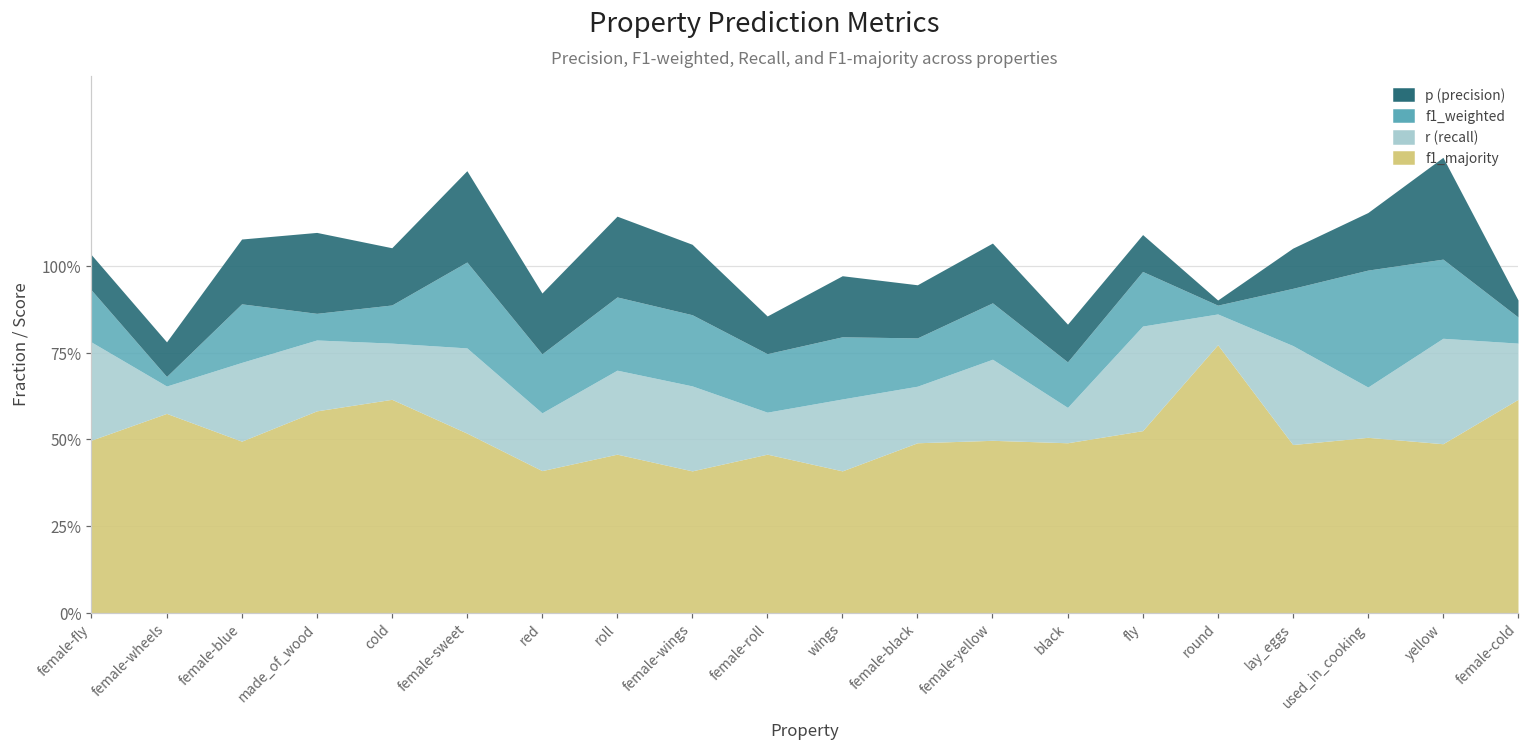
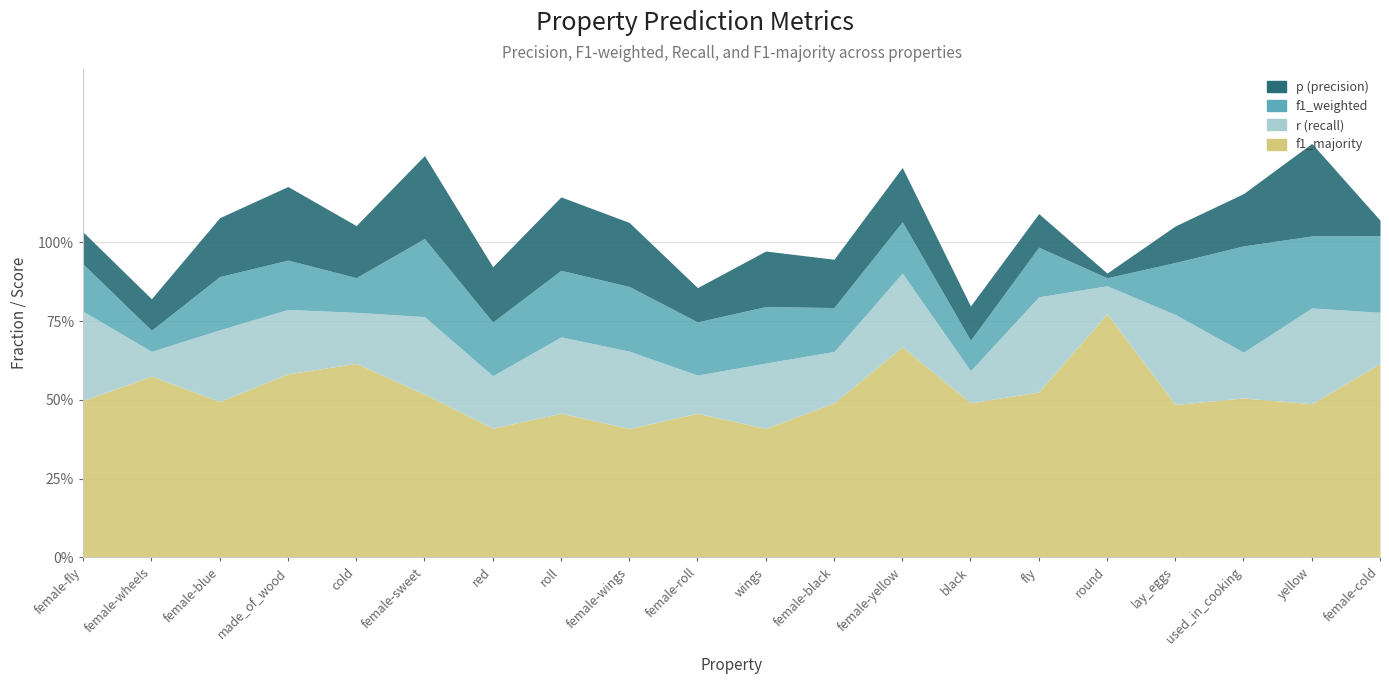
f1_weighted, female-wheels: 3% -> 7%
f1_weighted, made_of_wood: 8% -> 16%
f1_majority, female-yellow: 50% -> 67%
f1_weighted, black: 13% -> 10%
f1_weighted, female-cold: 8% -> 24%
